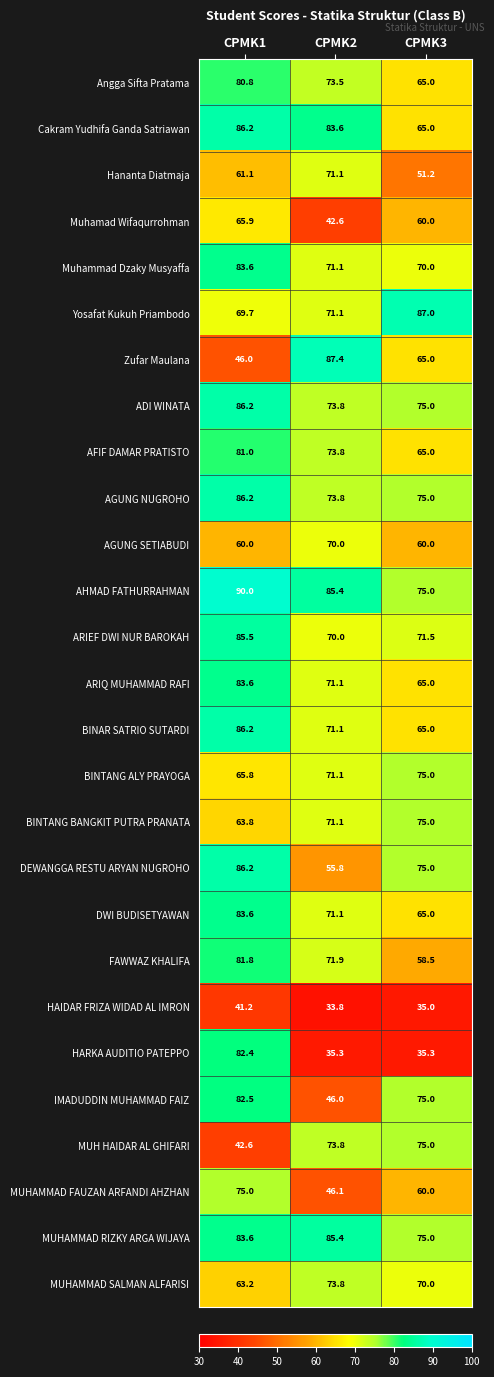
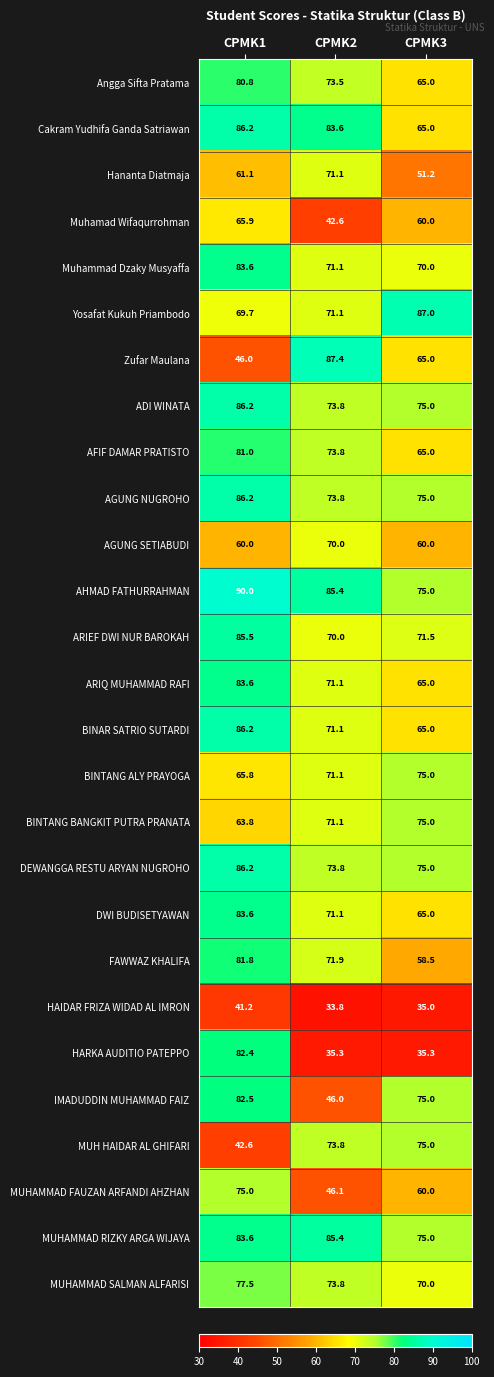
DEWANGGA RESTU ARYAN NUGROHO, CPMK2: 55.8 -> 73.8
MUHAMMAD SALMAN ALFARISI, CPMK1: 63.2 -> 77.5
